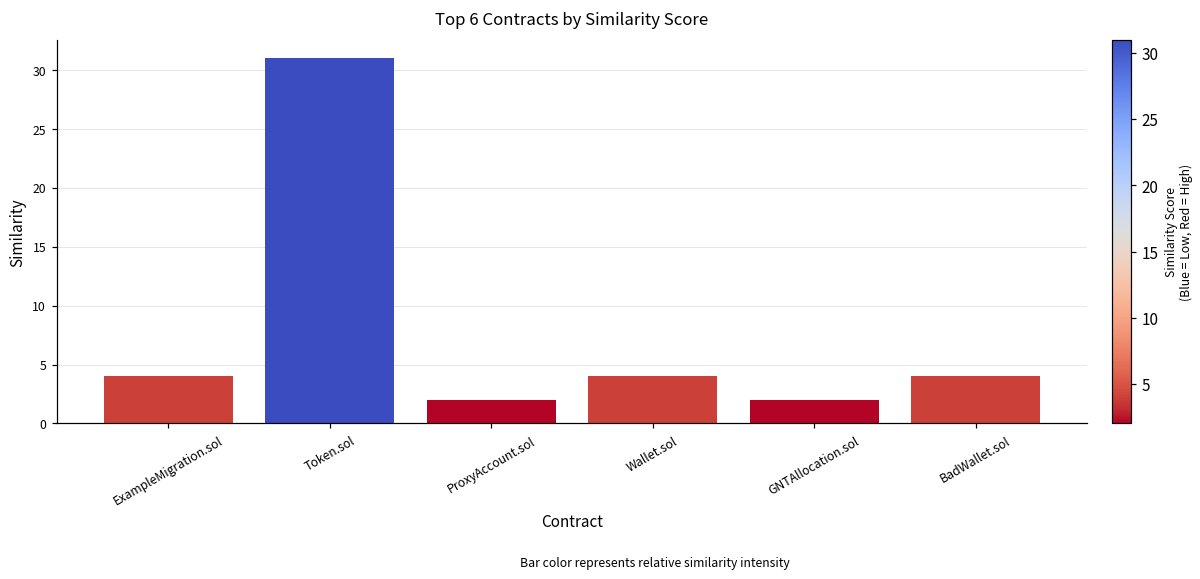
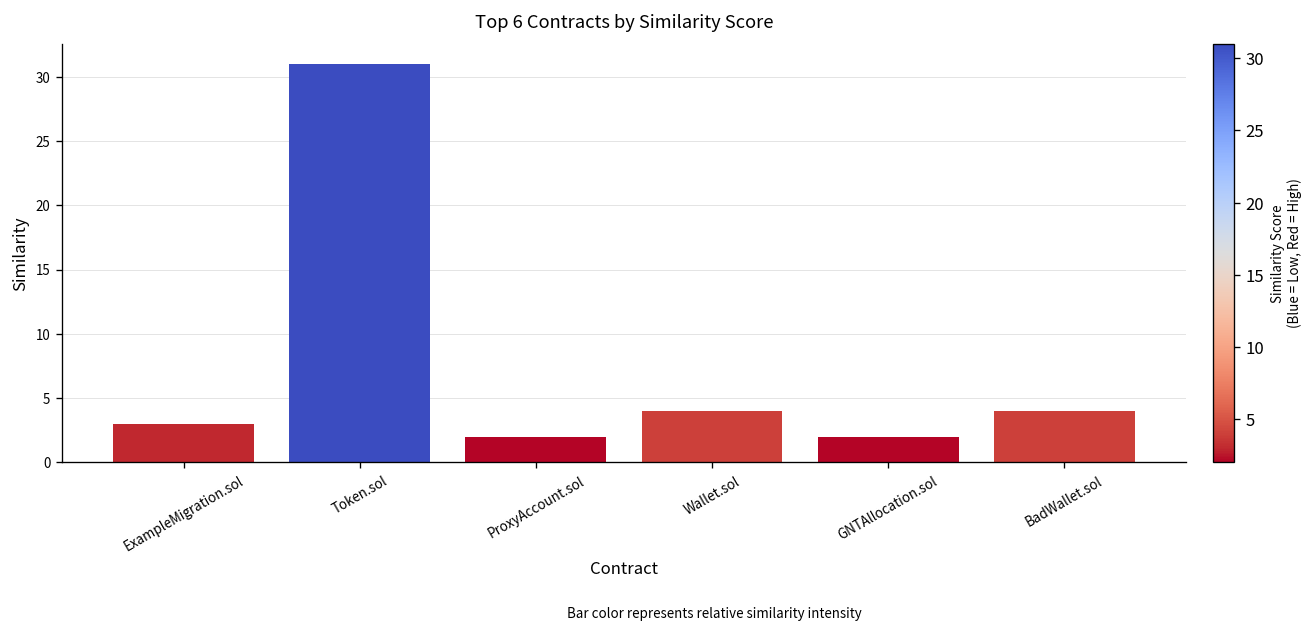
ExampleMigration.sol: 4 -> 3
